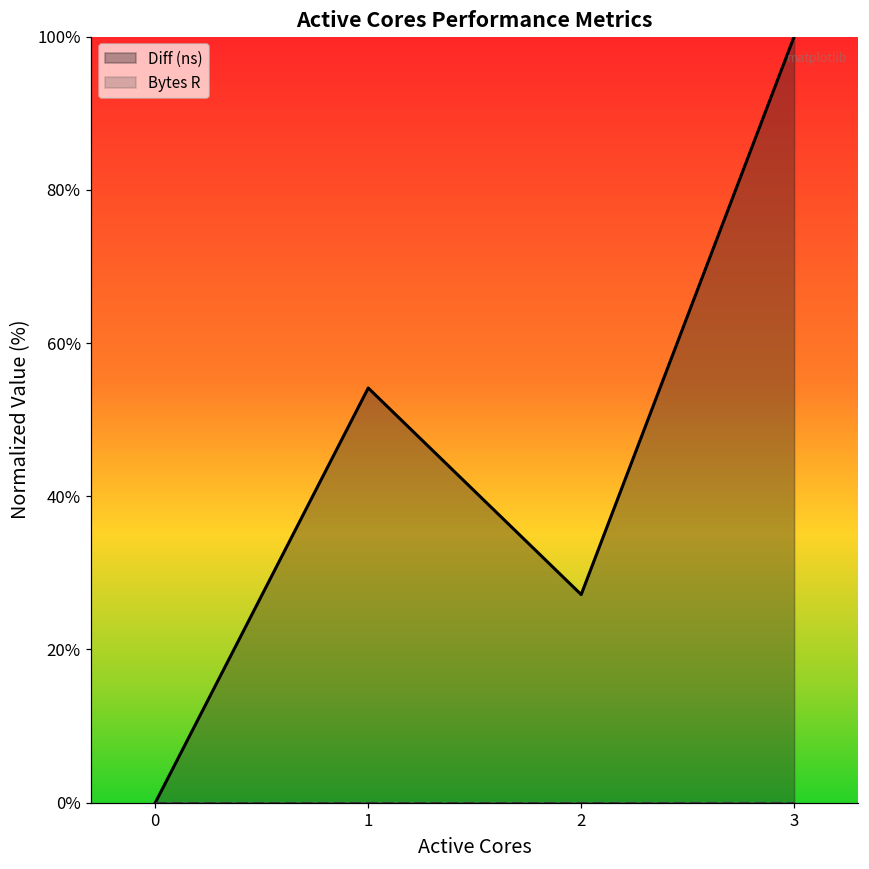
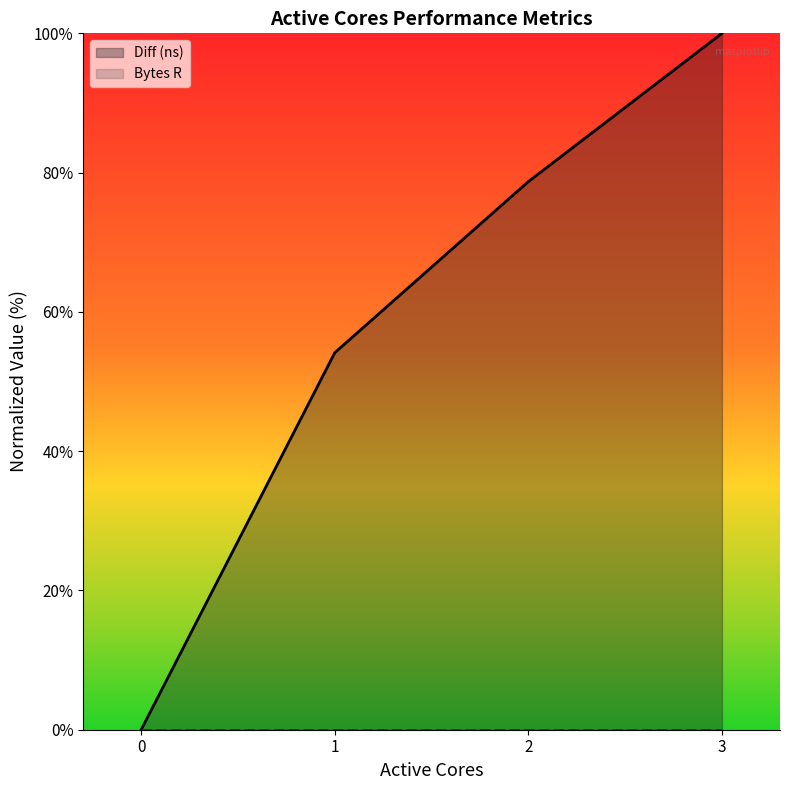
Diff (ns), 2: 27% -> 79%
